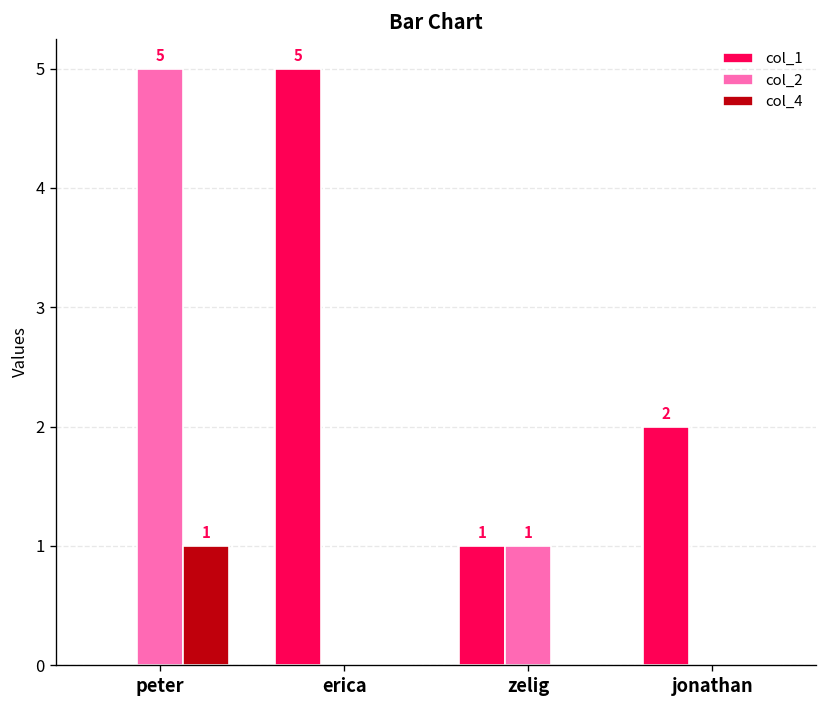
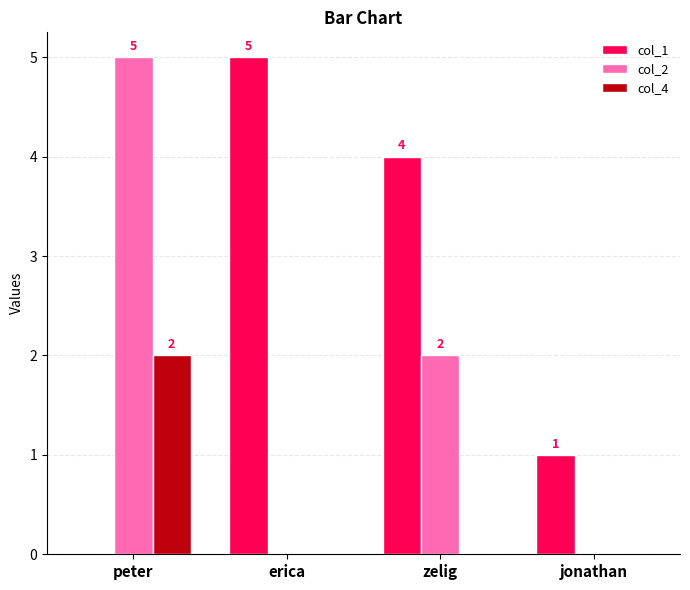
col_4, peter: 1 -> 2
col_1, zelig: 1 -> 4
col_2, zelig: 1 -> 2
col_1, jonathan: 2 -> 1
